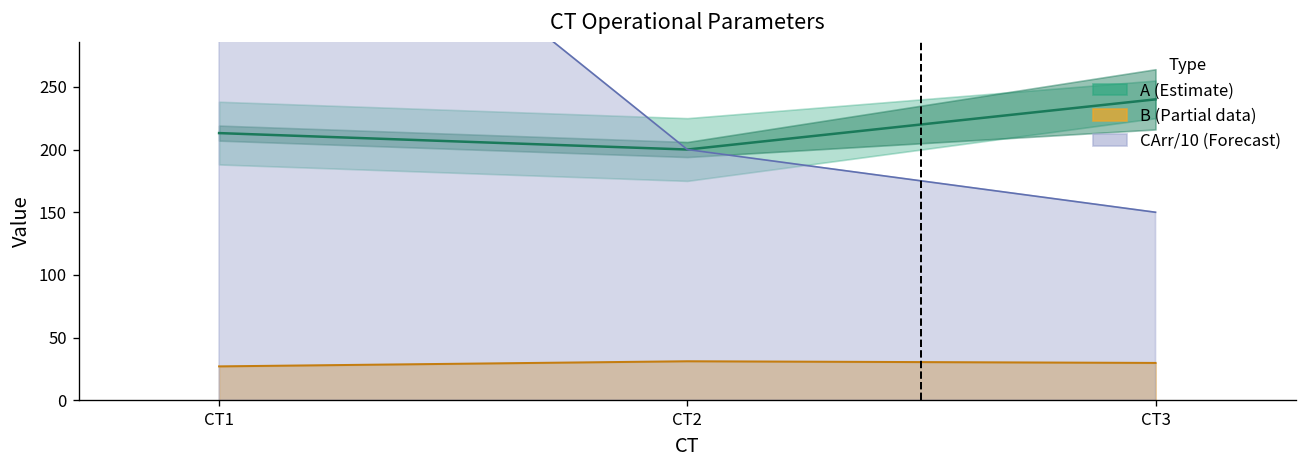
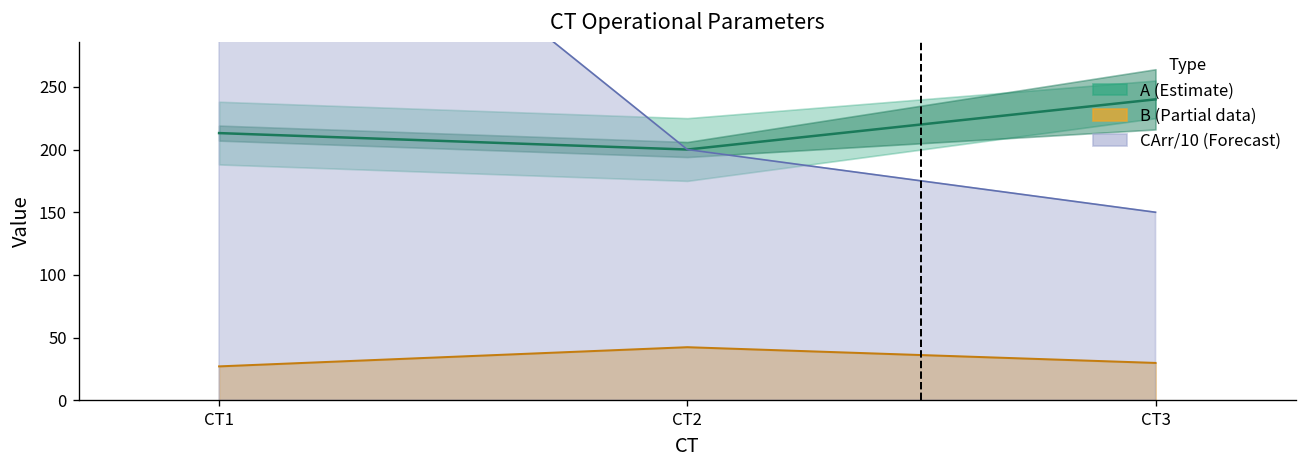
B (Partial data), CT2: 31 -> 42
